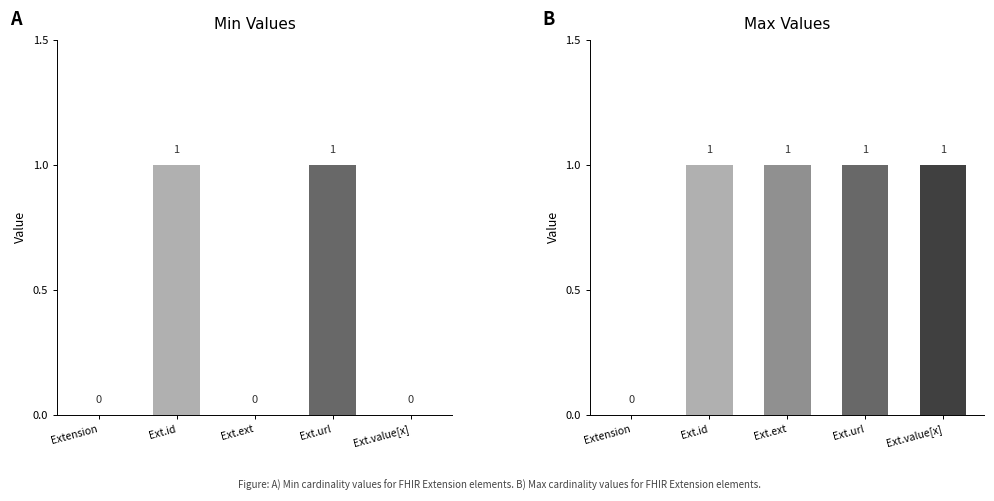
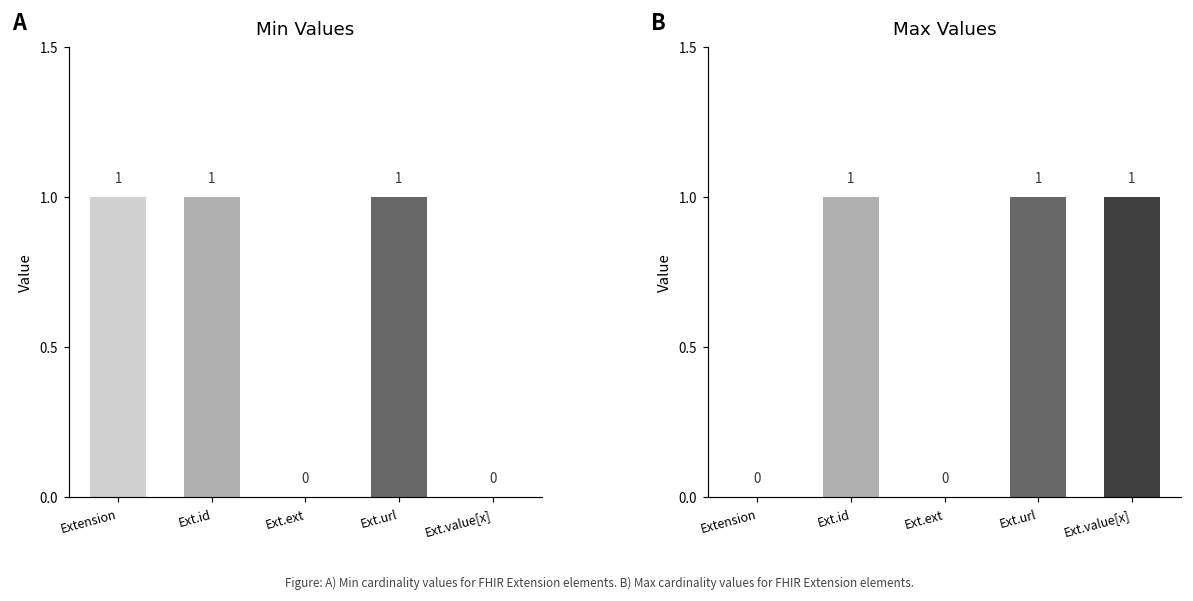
Min Values, Extension: 0 -> 1
Max Values, Ext.ext: 1 -> 0
